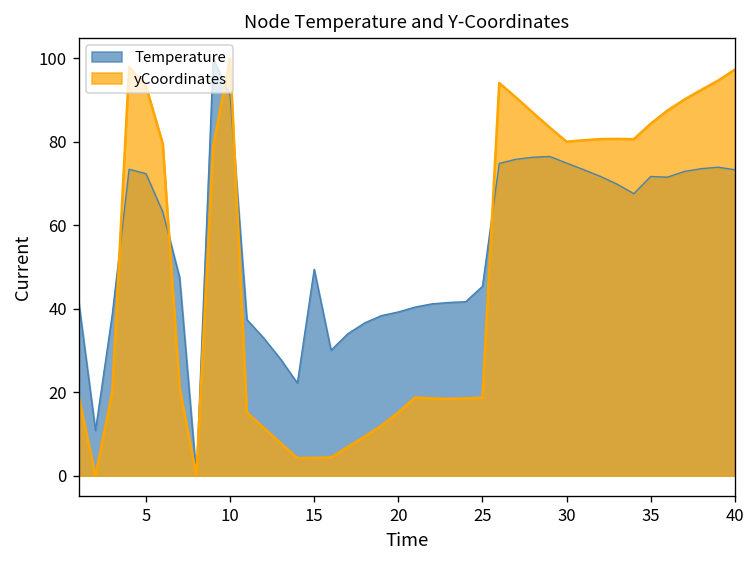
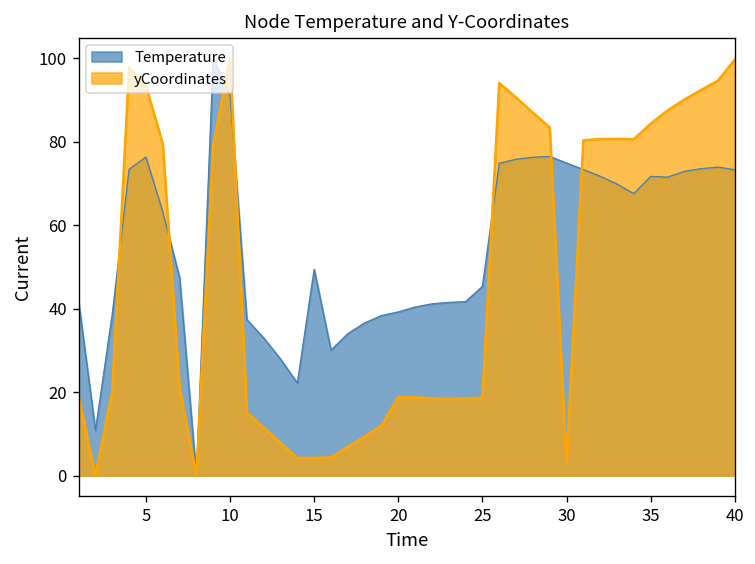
Temperature, 5: 72 -> 76
yCoordinates, 20: 15 -> 19
yCoordinates, 30: 80 -> 3
yCoordinates, 40: 97 -> 100
